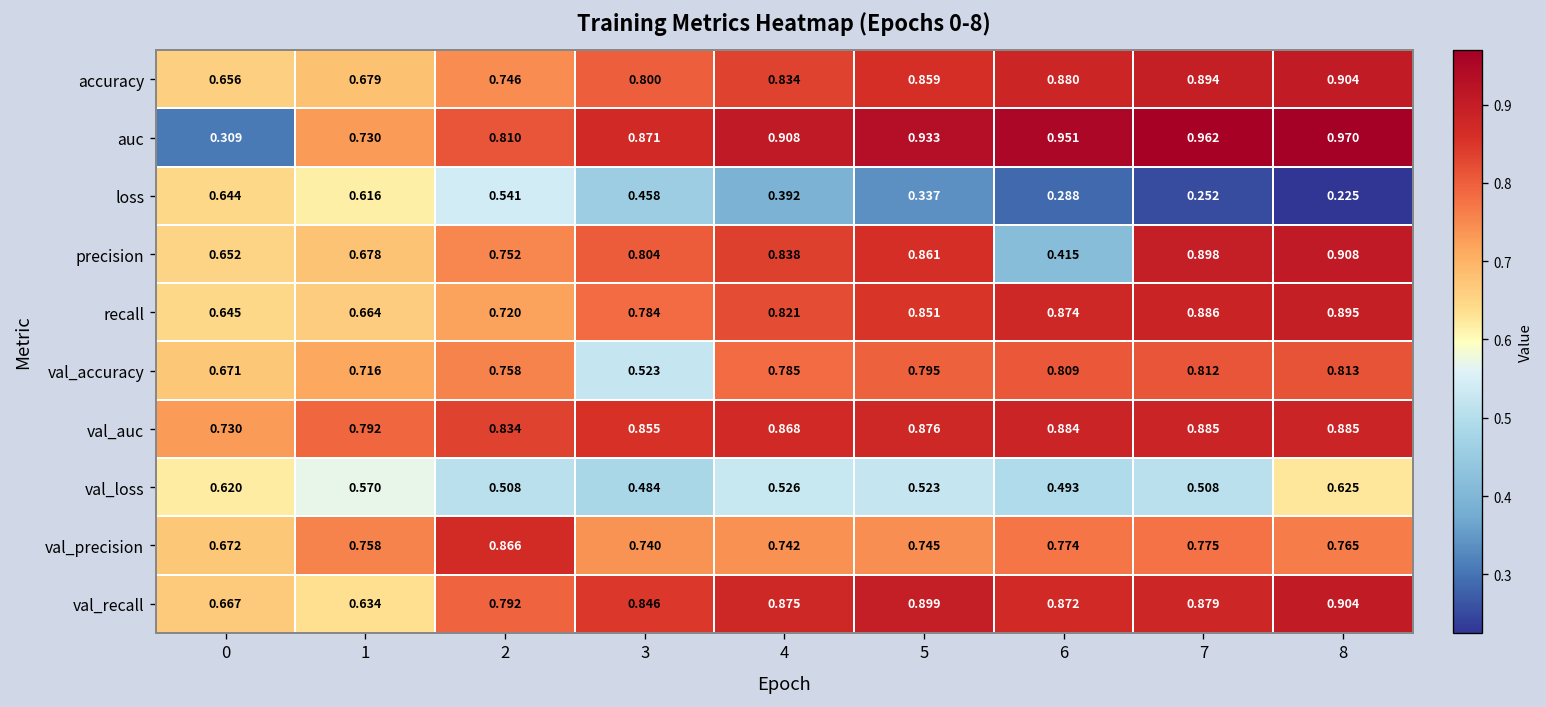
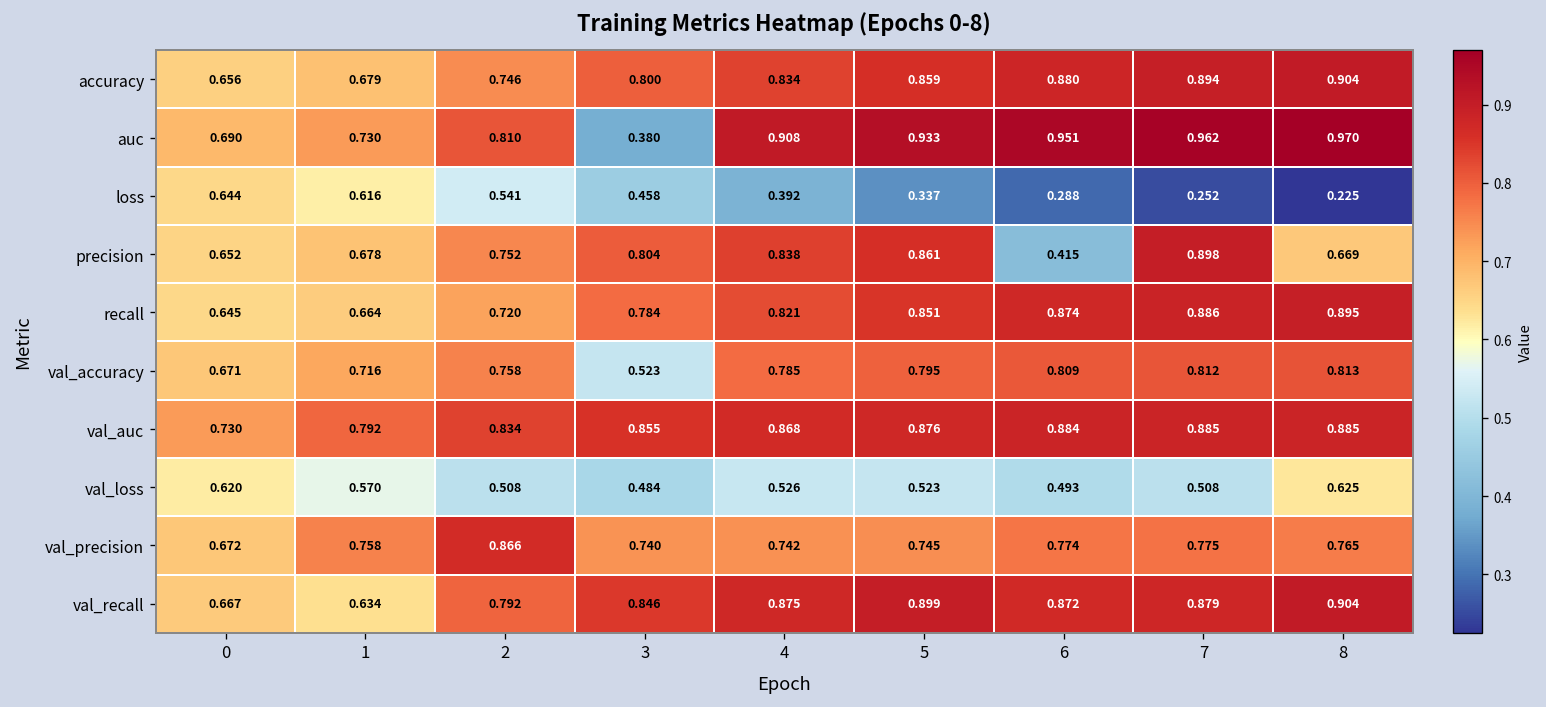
auc, 0: 0.309 -> 0.690
auc, 3: 0.871 -> 0.380
precision, 8: 0.908 -> 0.669
